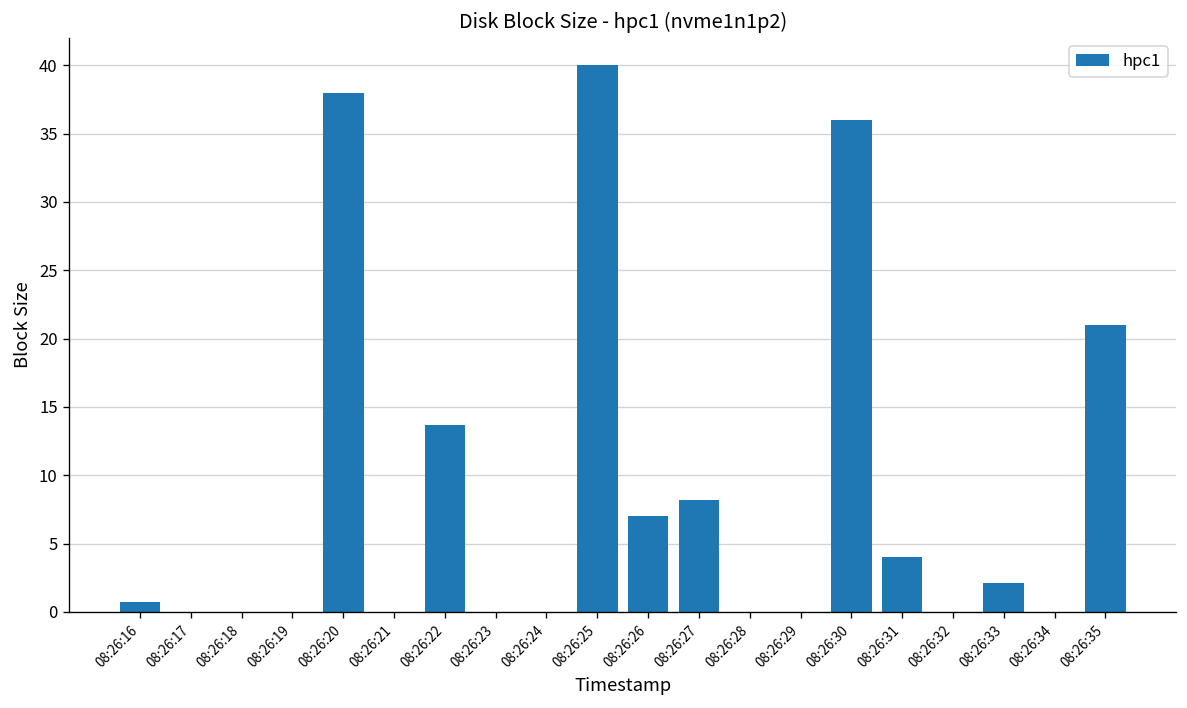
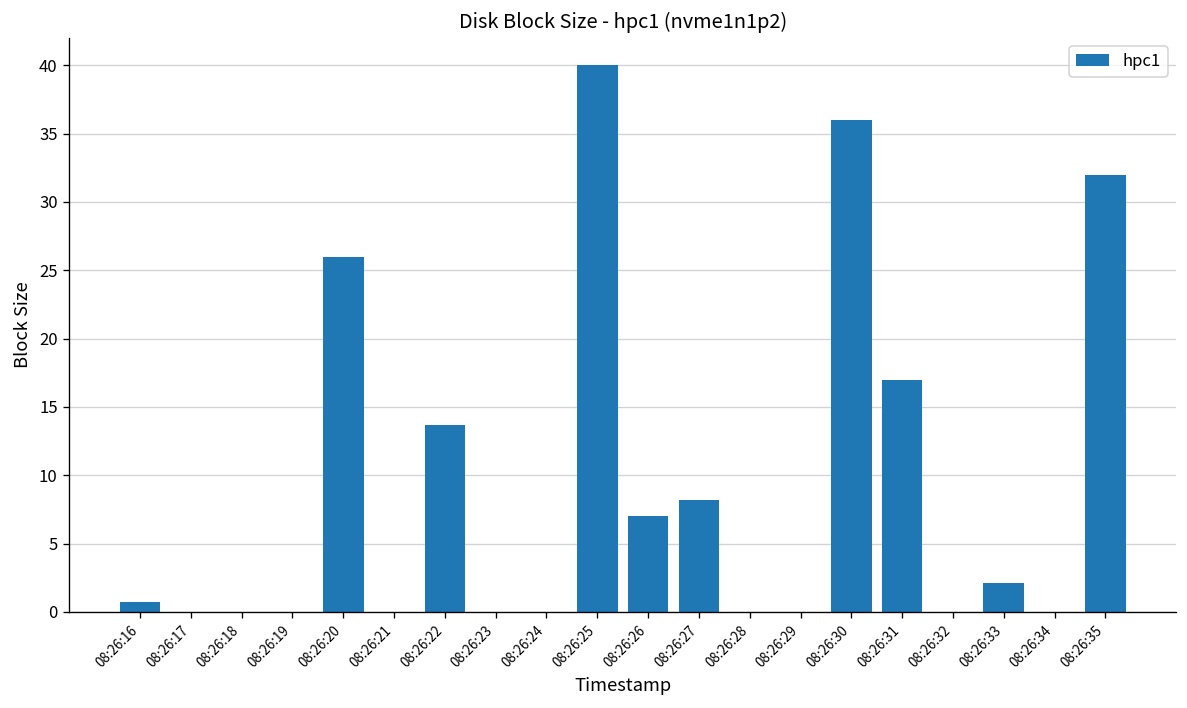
08:26:20: 38 -> 26
08:26:31: 4 -> 17
08:26:35: 21 -> 32
